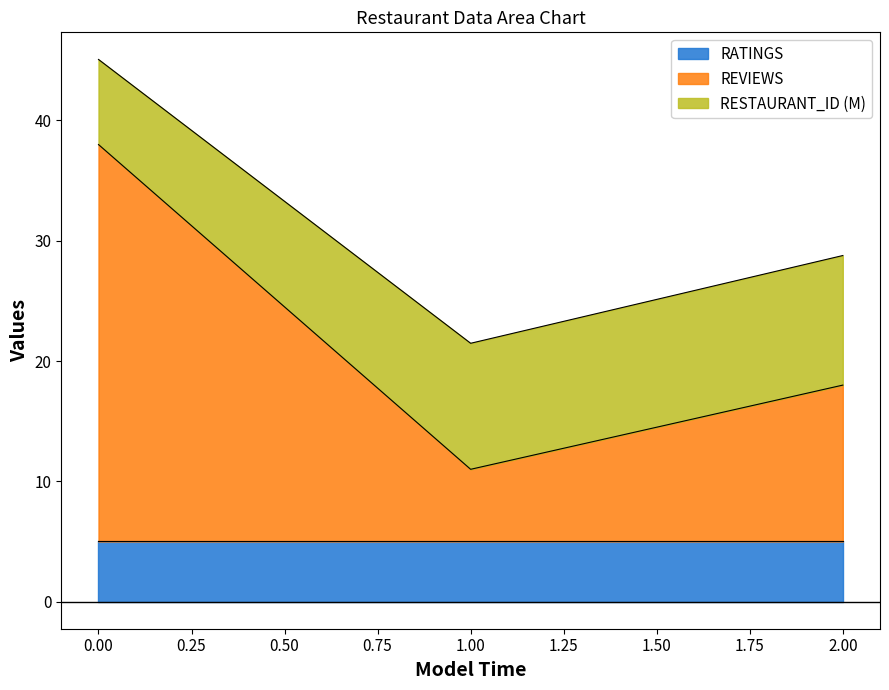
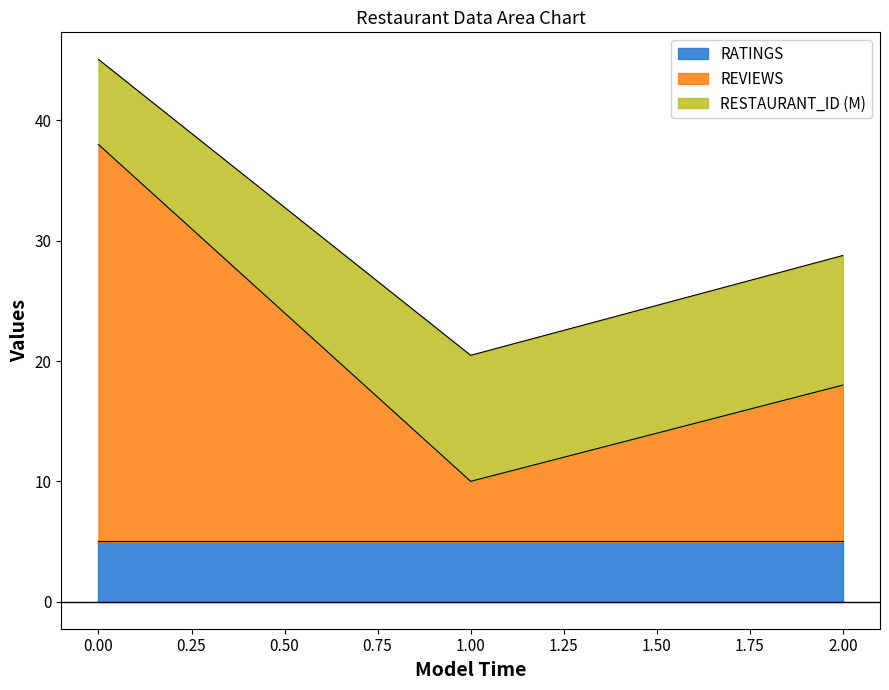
REVIEWS, 1.00: 6 -> 5
